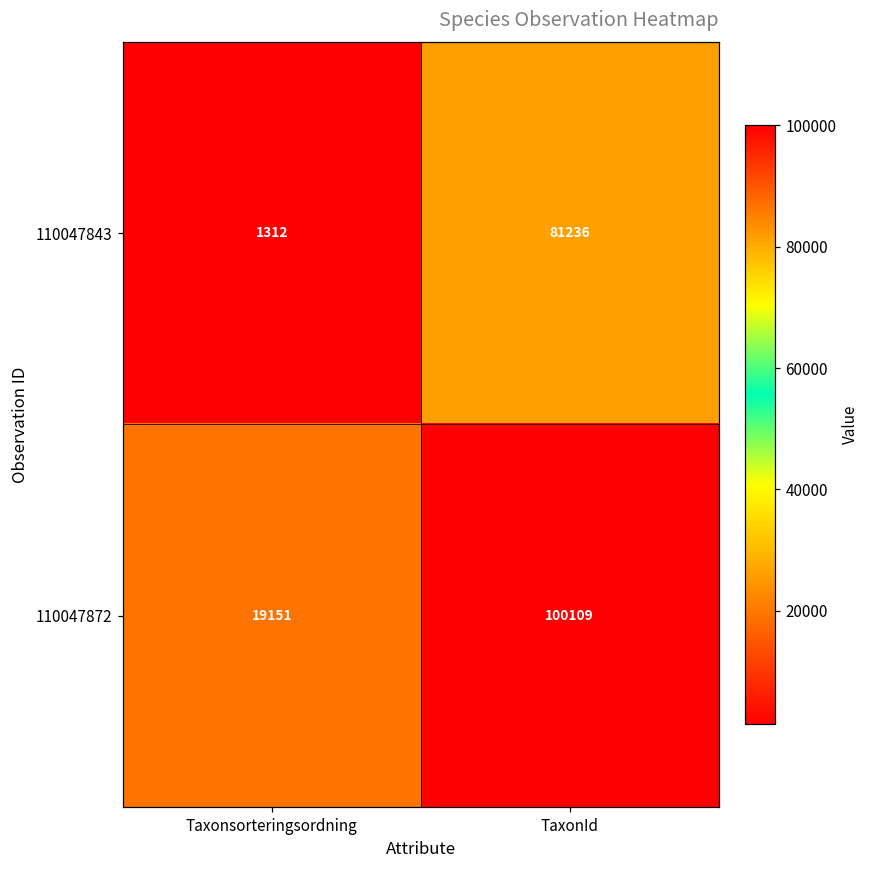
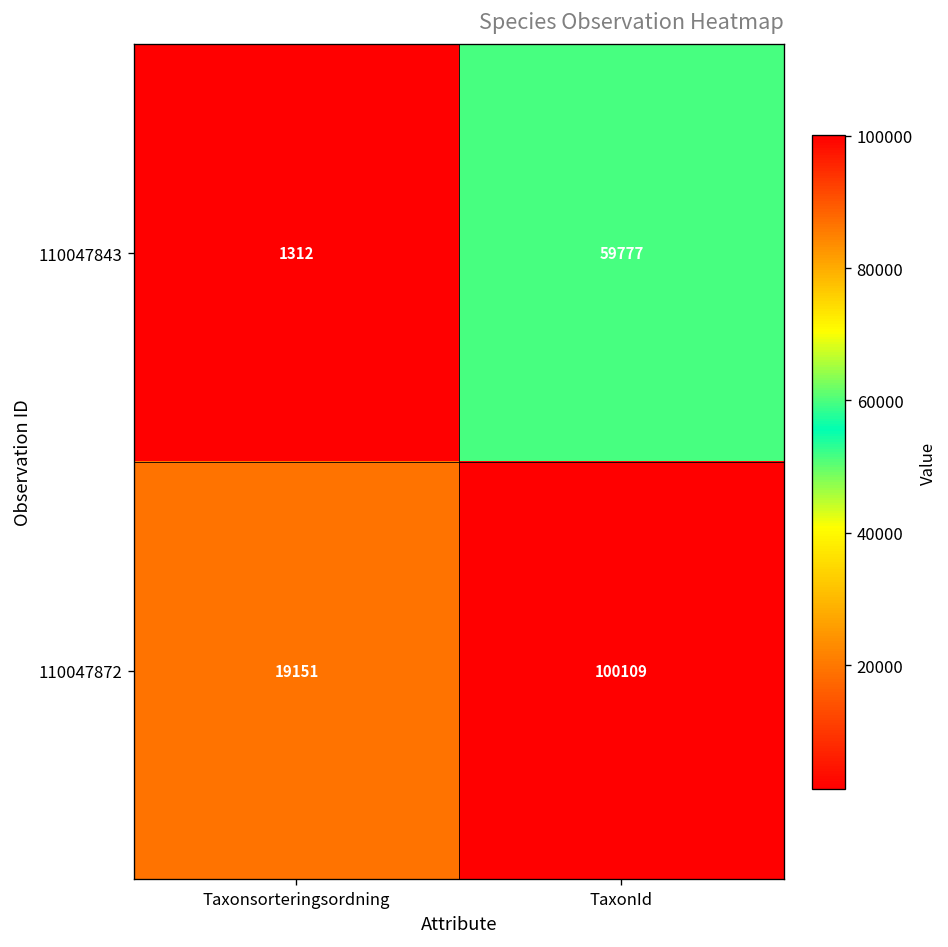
110047843, TaxonId: 81236 -> 59777
